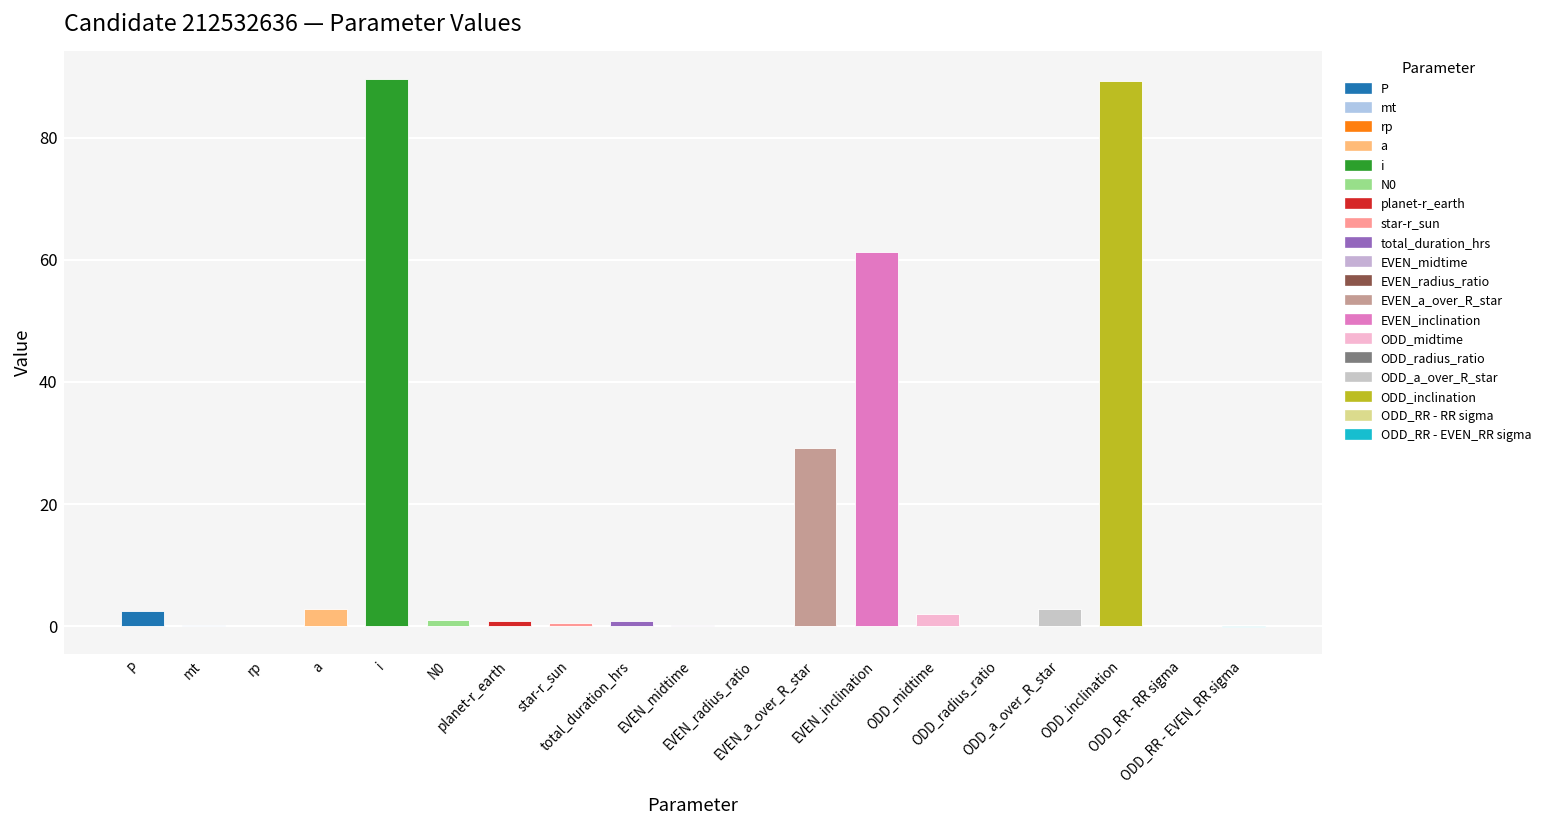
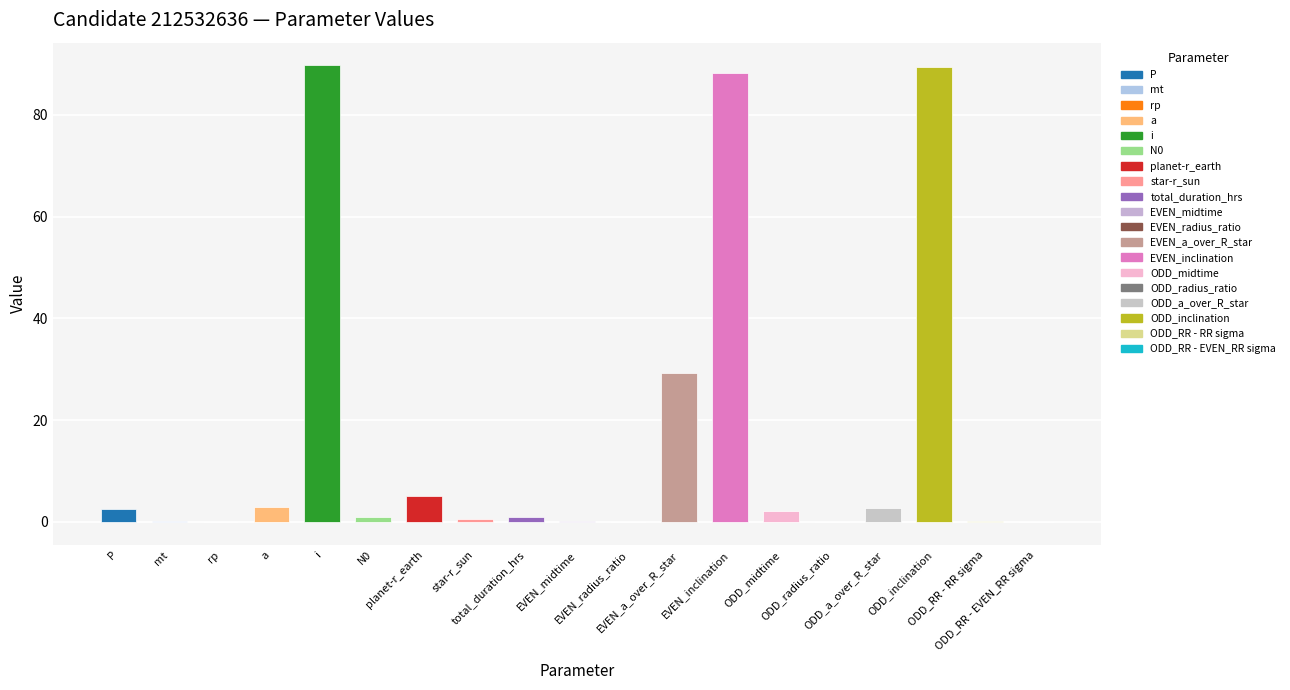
planet-r_earth: 1 -> 5
EVEN_inclination: 61 -> 88
